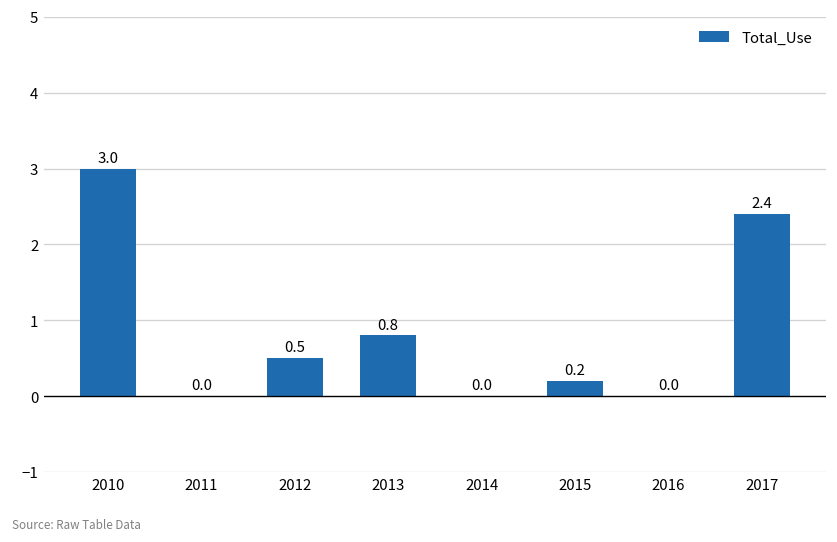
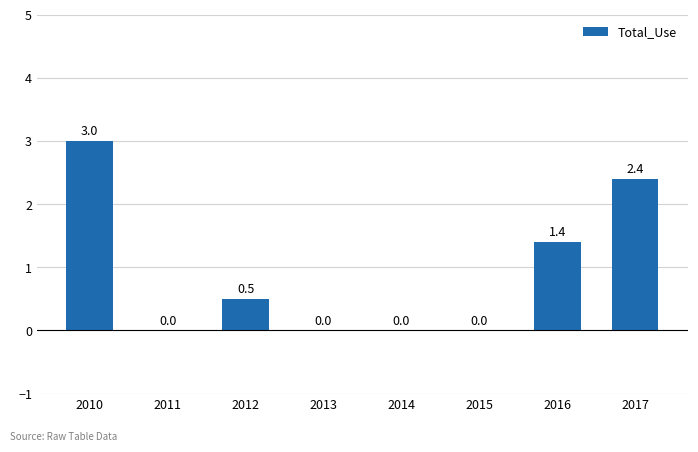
2013: 0.8 -> 0.0
2015: 0.2 -> 0.0
2016: 0.0 -> 1.4
